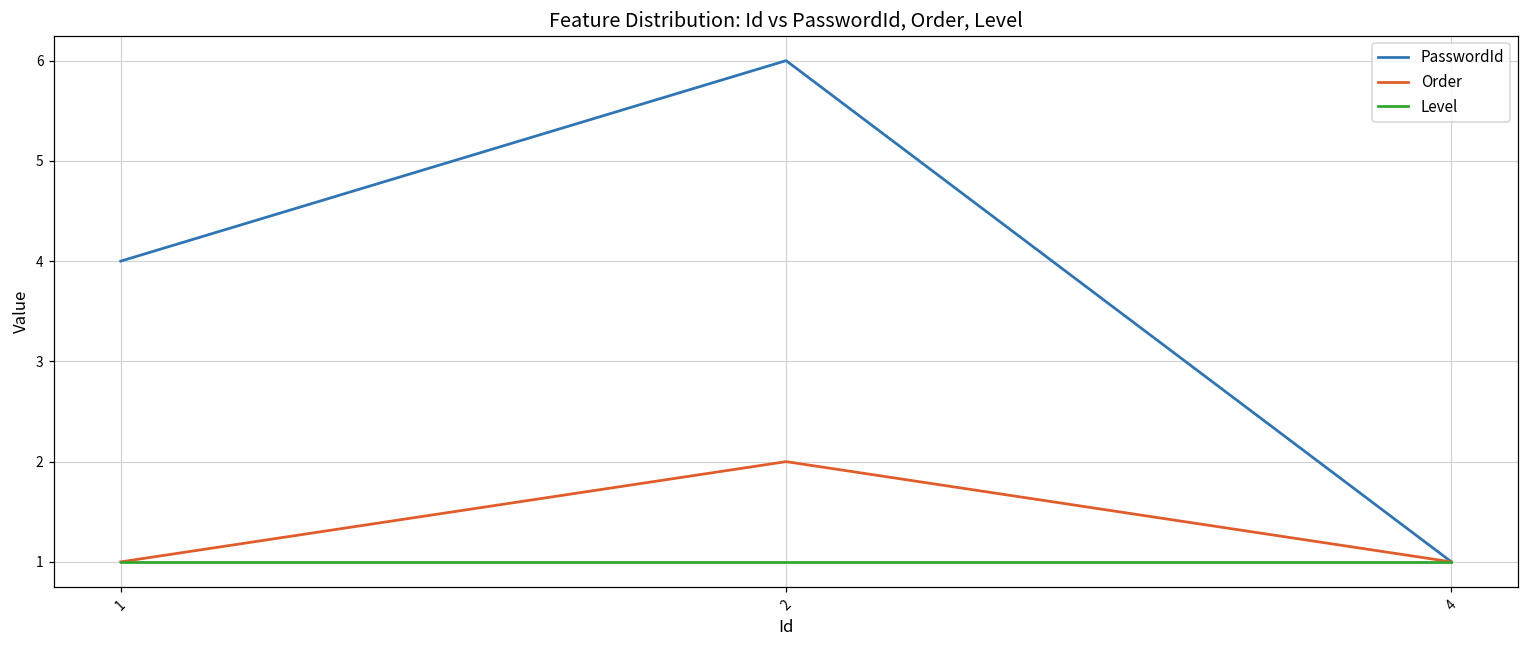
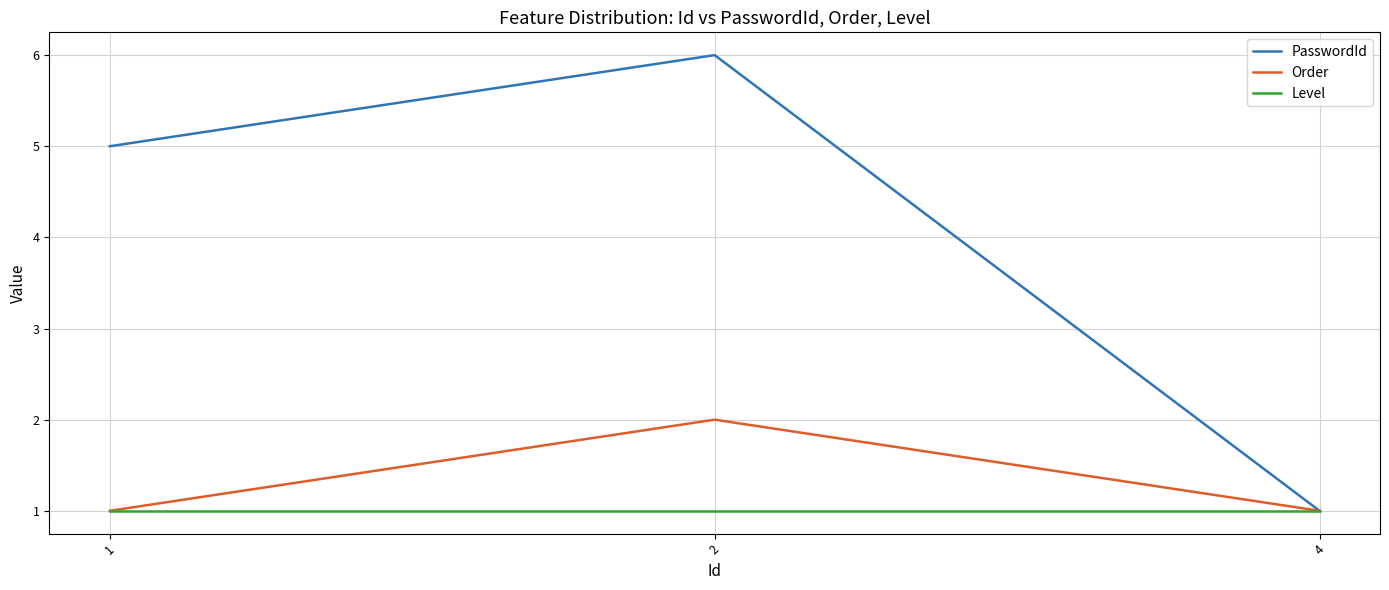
PasswordId, 1: 4 -> 5
